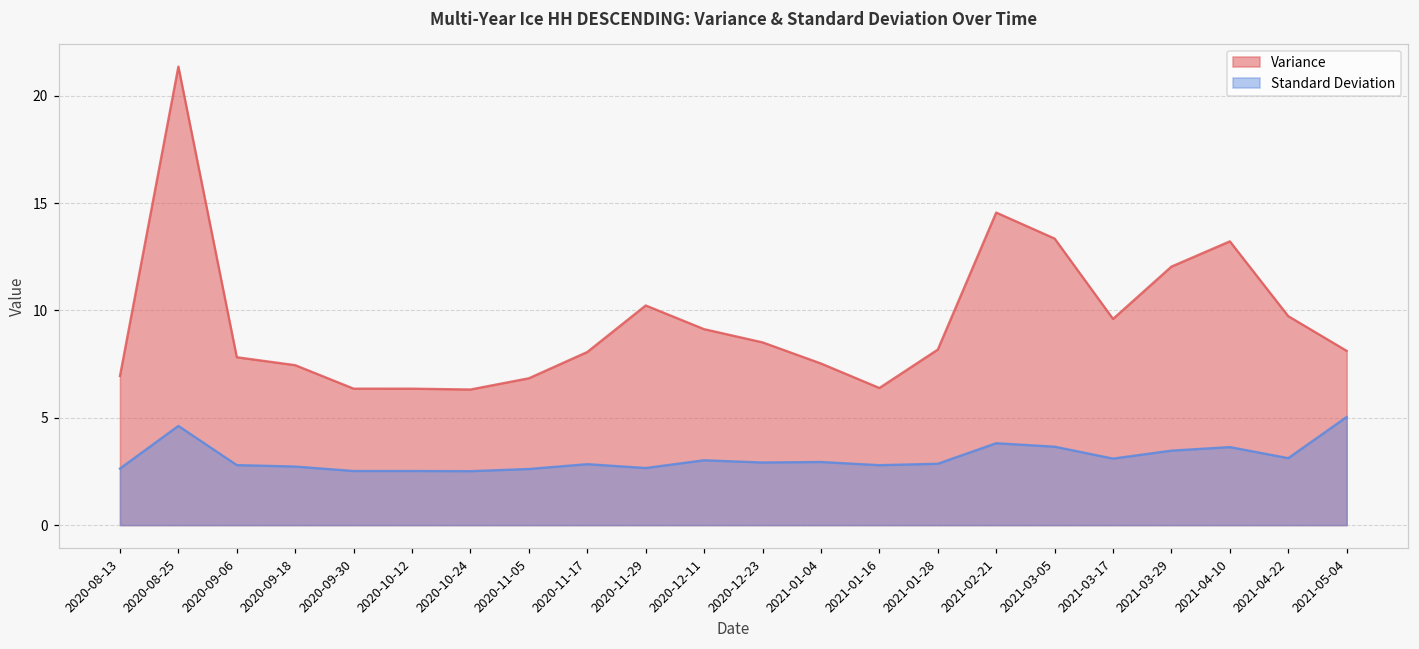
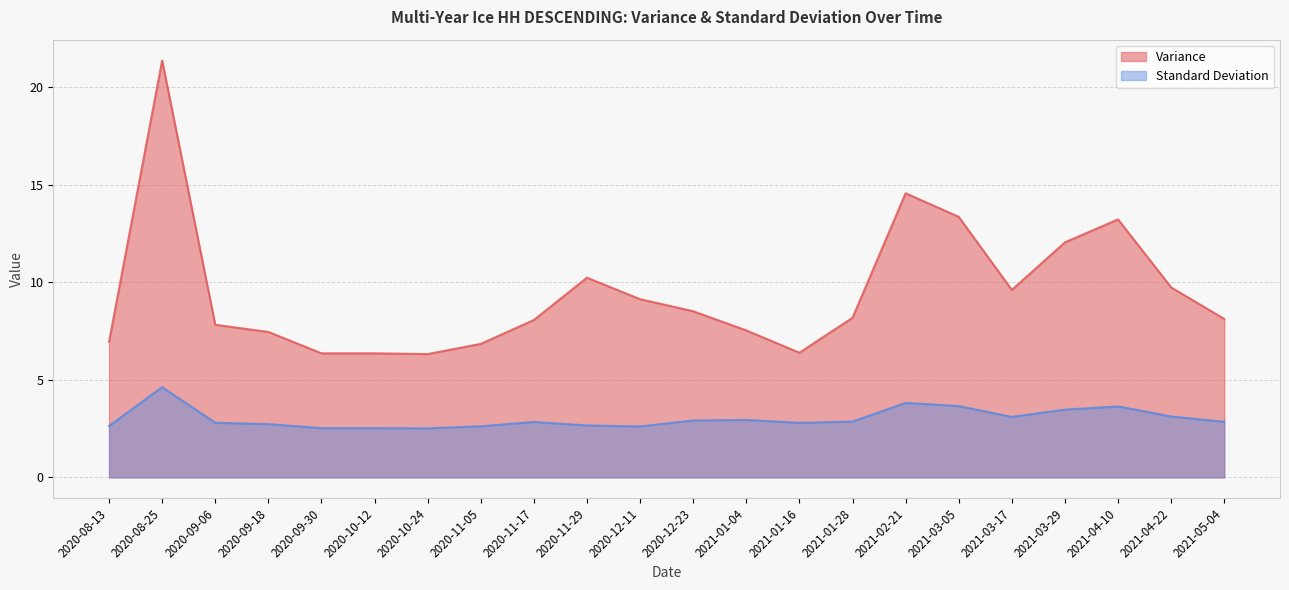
Standard Deviation, 2020-12-11: 3.0 -> 2.6
Standard Deviation, 2021-05-04: 5.0 -> 2.8
